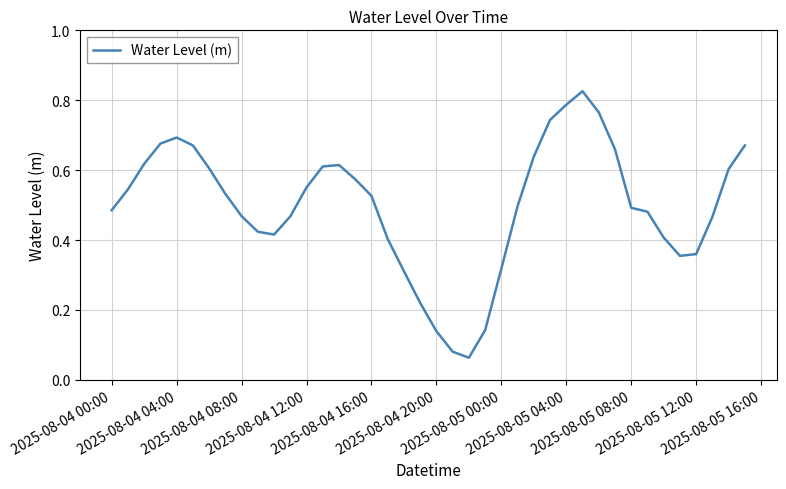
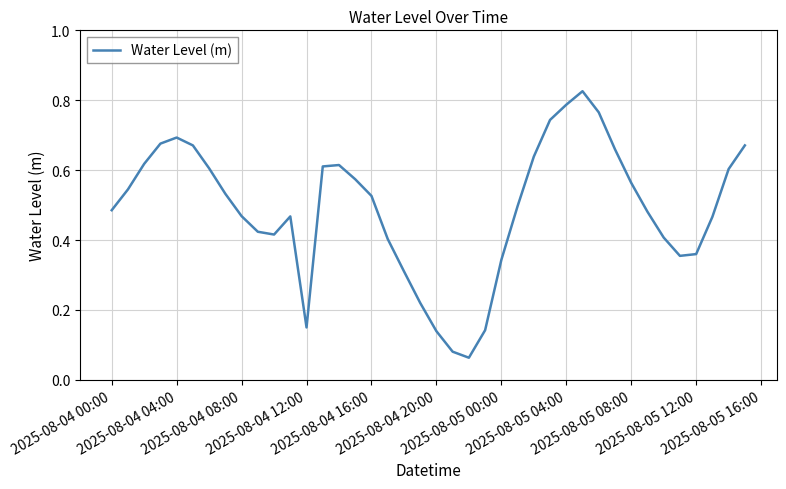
2025-08-04 12:00: 0.55 -> 0.15
2025-08-05 00:00: 0.32 -> 0.34
2025-08-05 08:00: 0.49 -> 0.56
